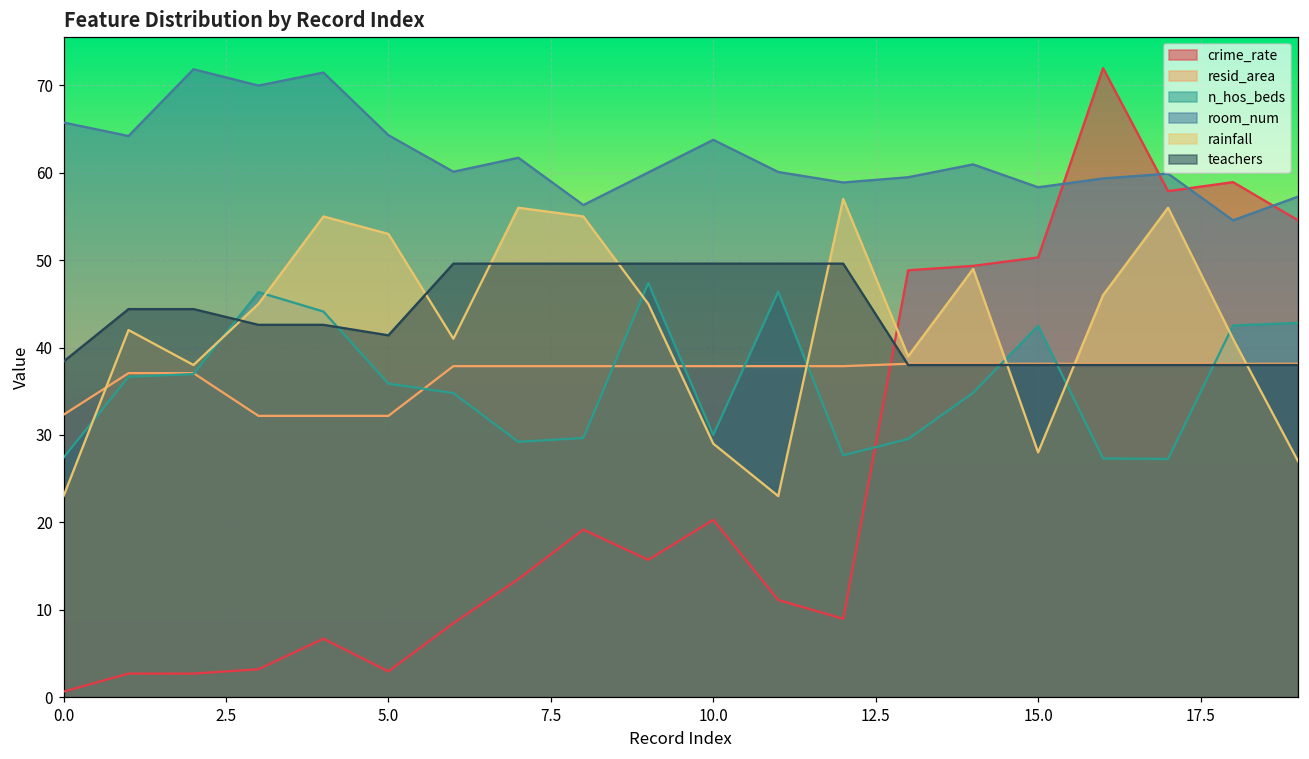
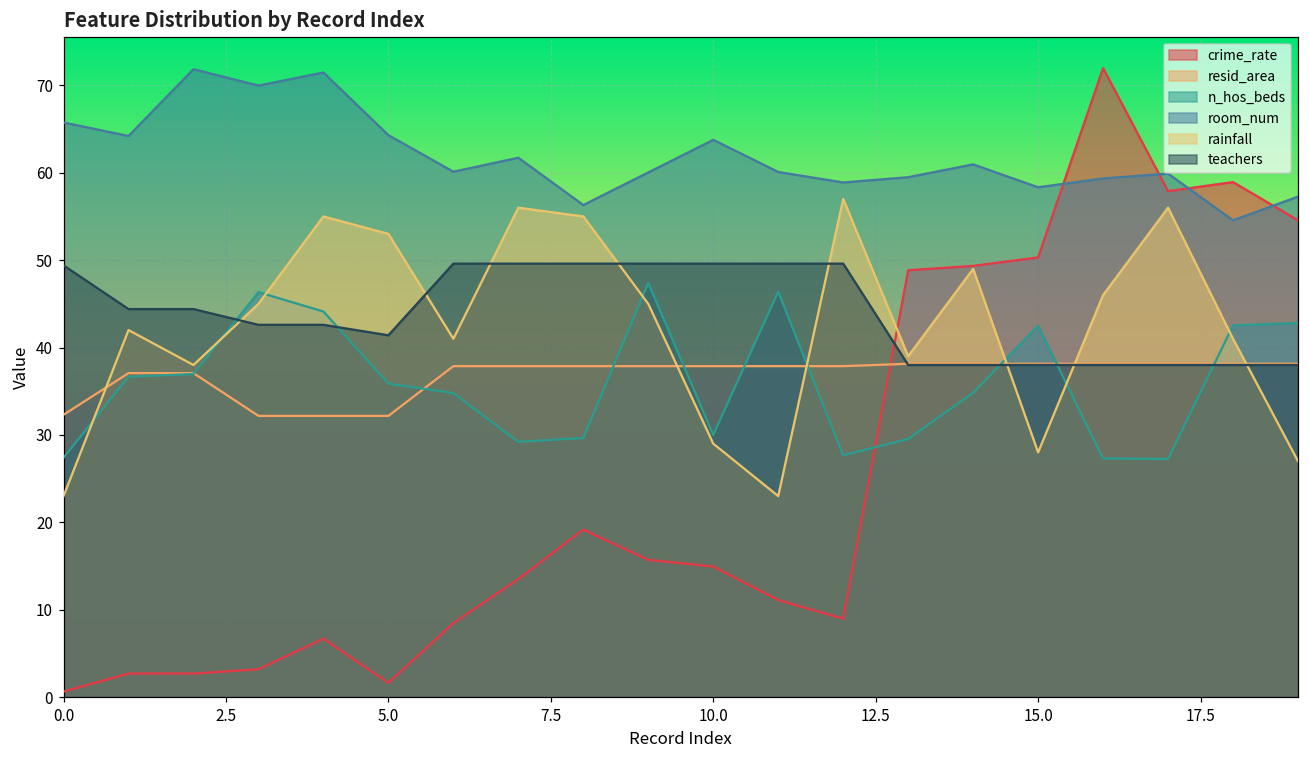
teachers, 0.0: 38 -> 49
crime_rate, 5.0: 3 -> 2
crime_rate, 10.0: 20 -> 15
